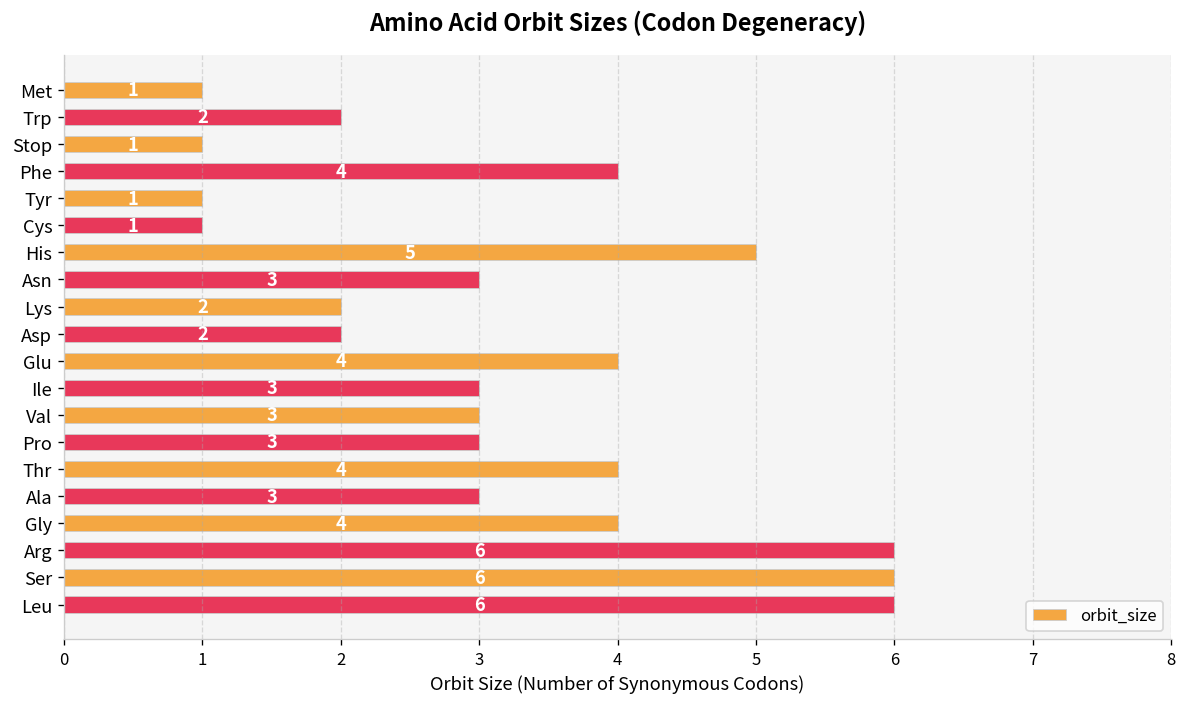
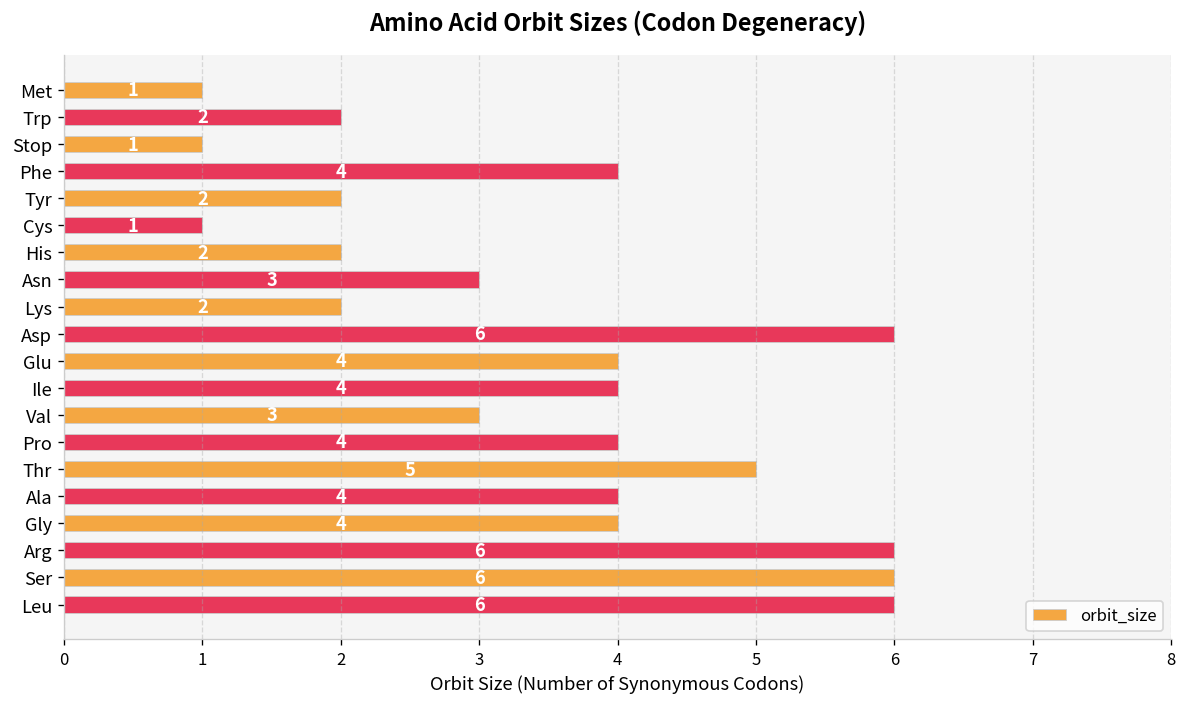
Tyr: 1 -> 2
His: 5 -> 2
Asp: 2 -> 6
Ile: 3 -> 4
Pro: 3 -> 4
Thr: 4 -> 5
Ala: 3 -> 4
